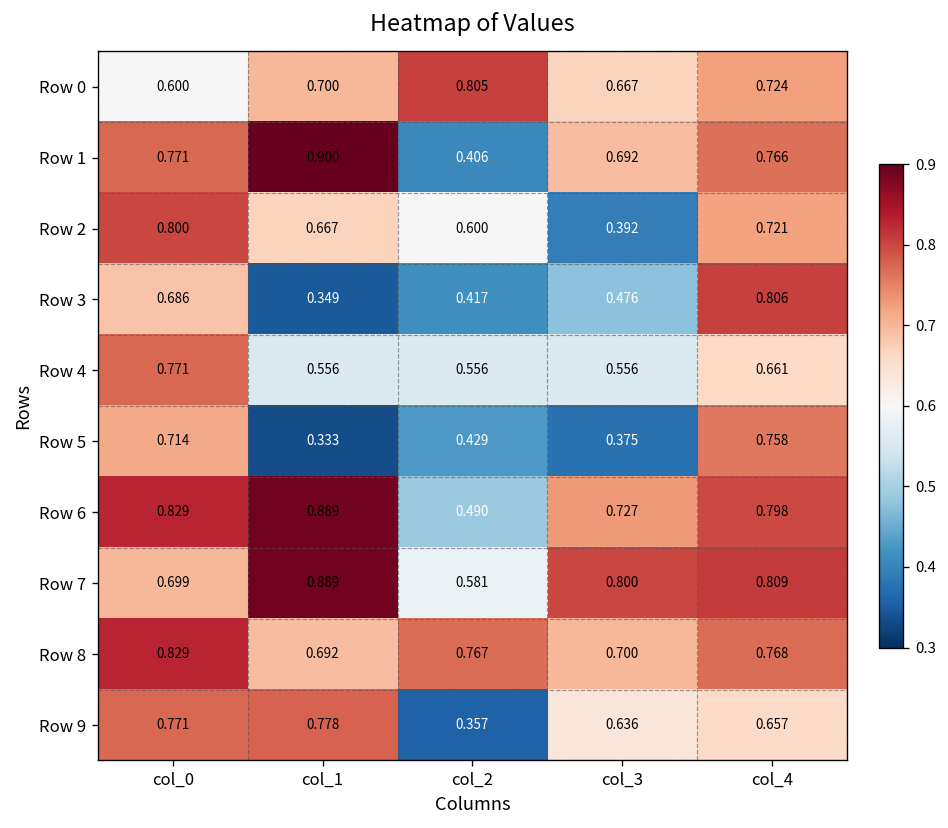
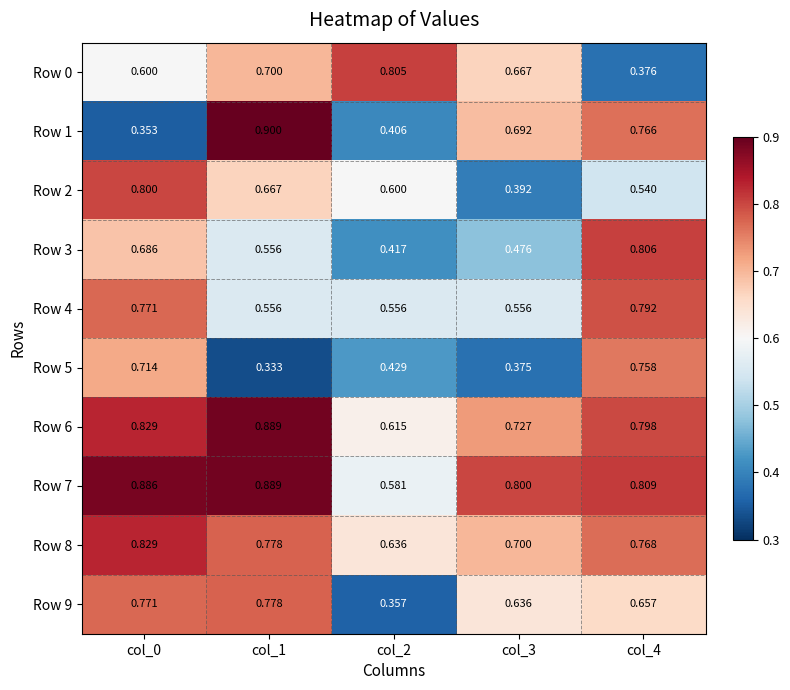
Row 0, col_4: 0.724 -> 0.376
Row 1, col_0: 0.771 -> 0.353
Row 2, col_4: 0.721 -> 0.540
Row 3, col_1: 0.349 -> 0.556
Row 4, col_4: 0.661 -> 0.792
Row 6, col_2: 0.490 -> 0.615
Row 7, col_0: 0.699 -> 0.886
Row 8, col_1: 0.692 -> 0.778
Row 8, col_2: 0.767 -> 0.636
